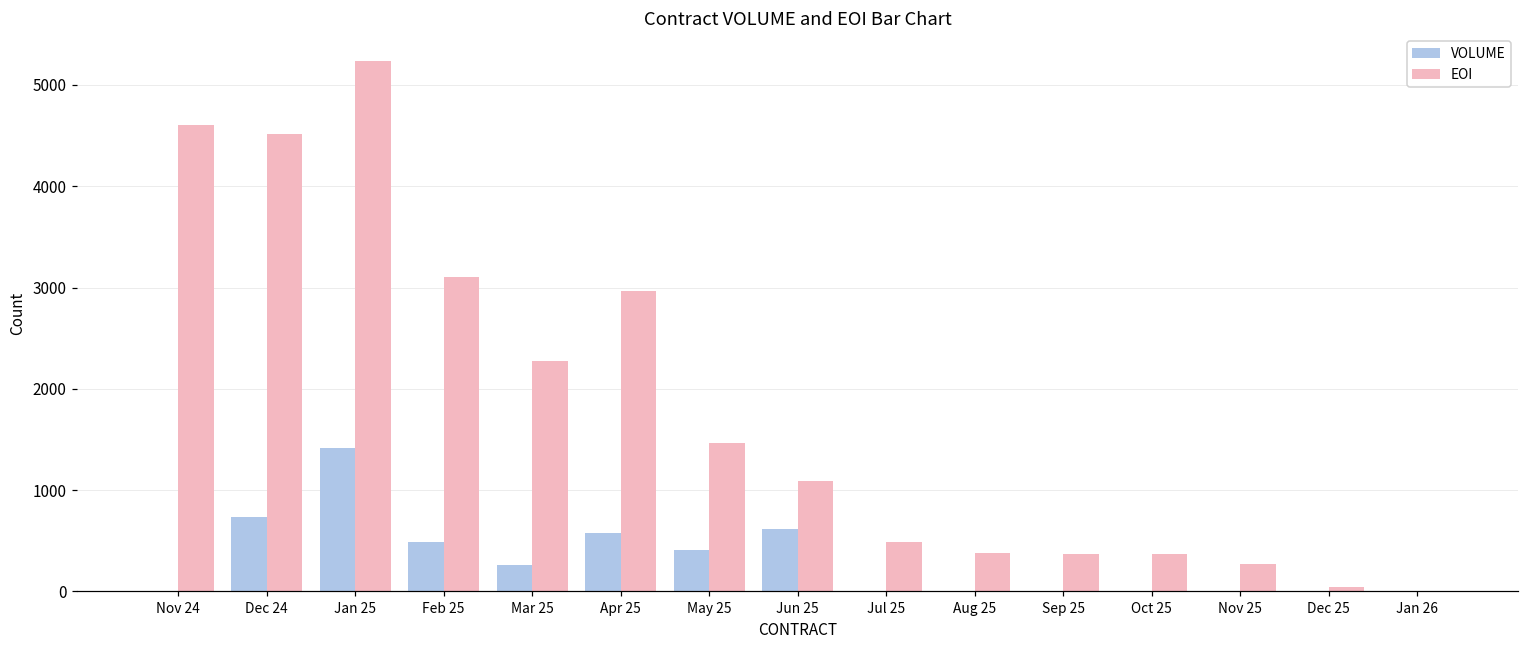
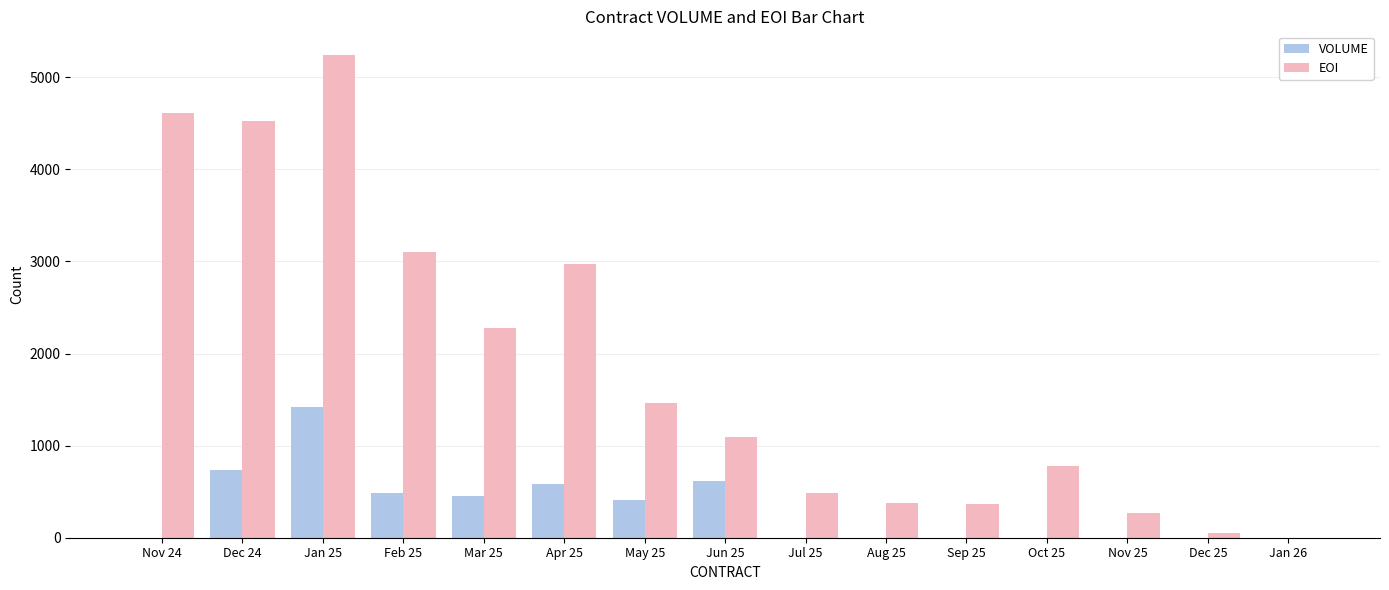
VOLUME, Mar 25: 300 -> 500
EOI, Oct 25: 400 -> 800
